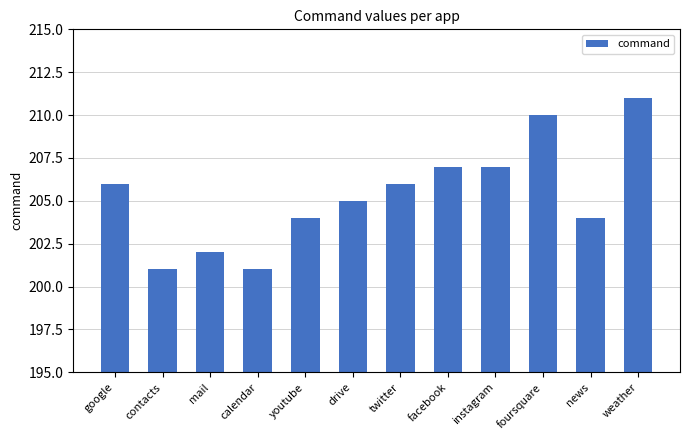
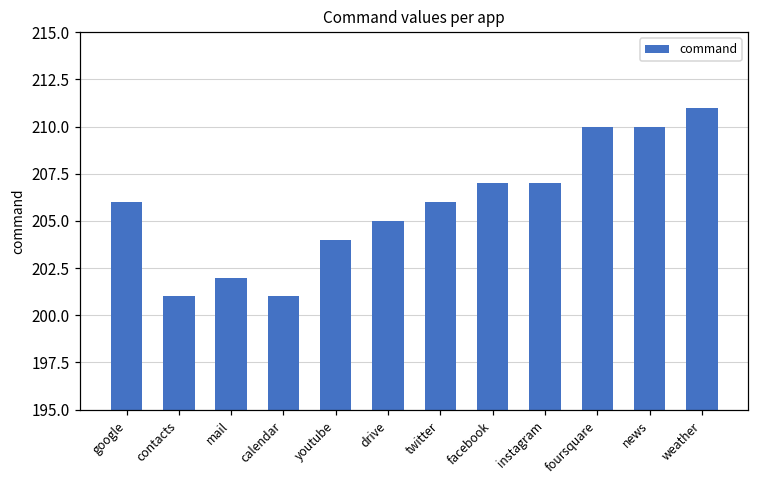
news: 204 -> 210
